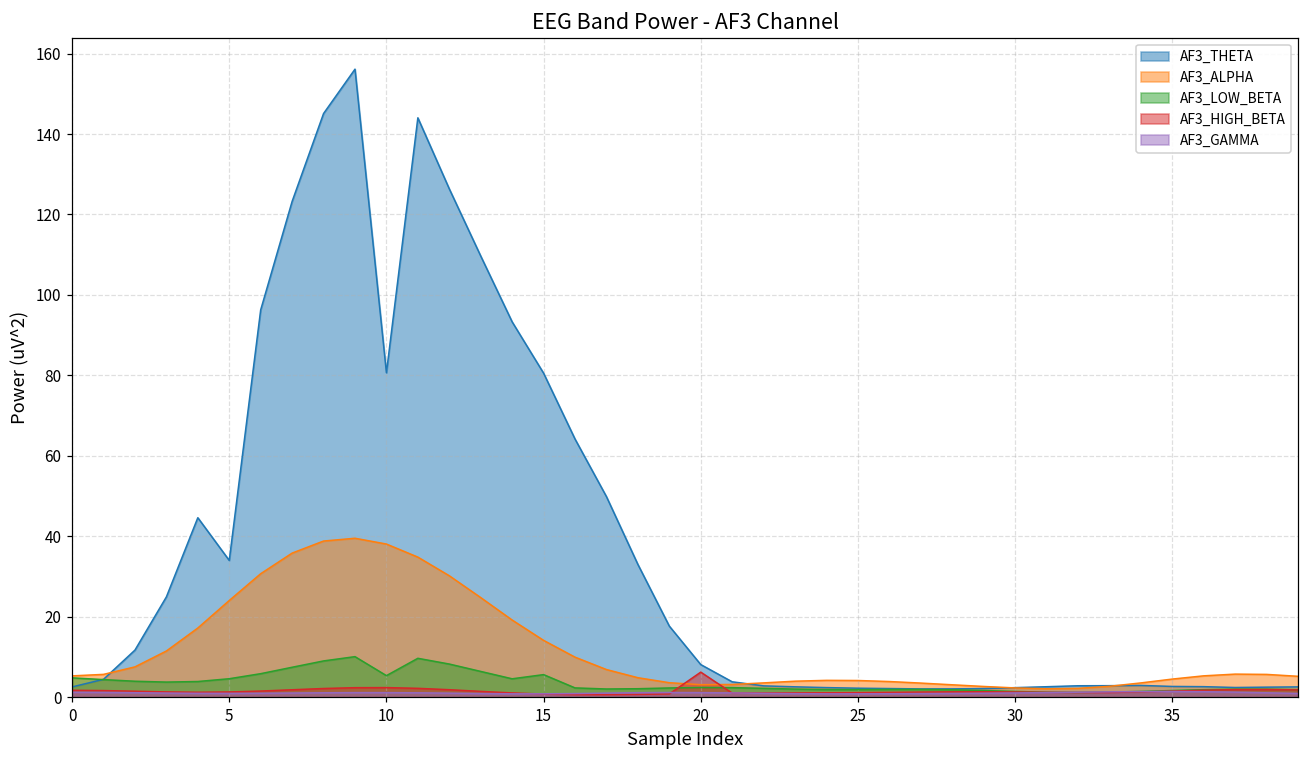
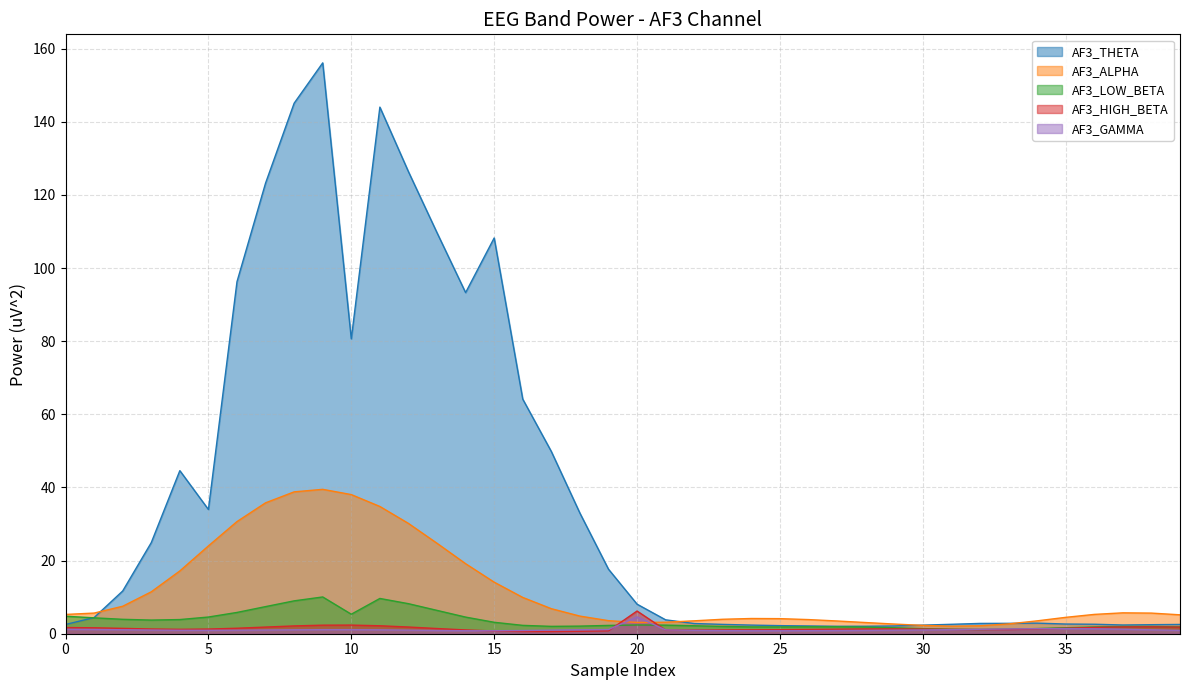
AF3_THETA, 15: 81 -> 108
AF3_LOW_BETA, 15: 6 -> 3
AF3_GAMMA, 20: 1 -> 5
